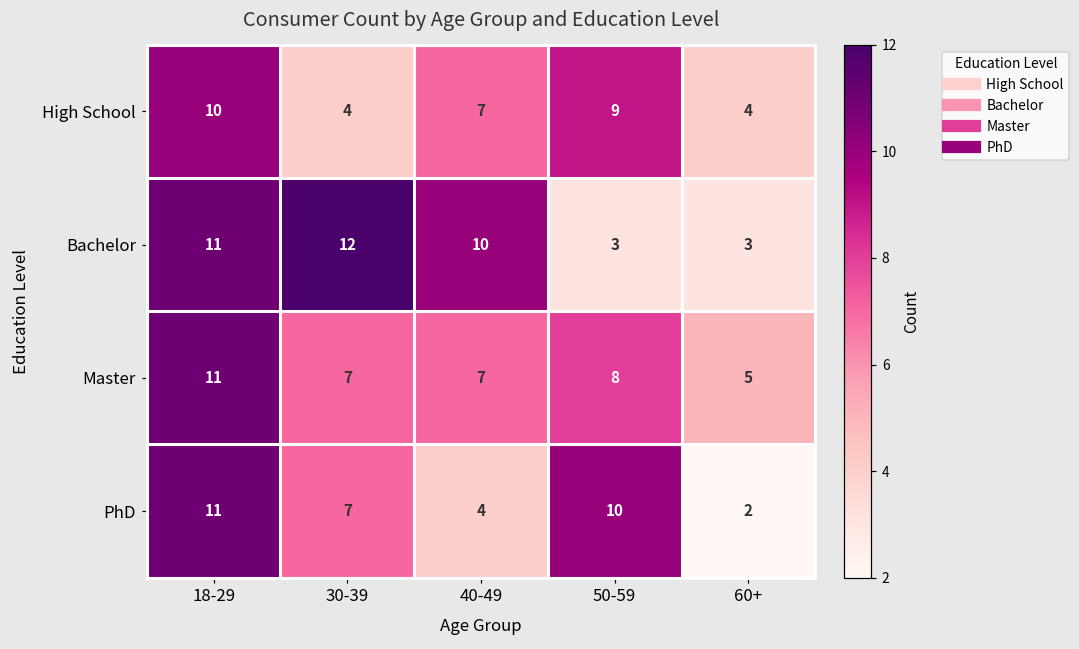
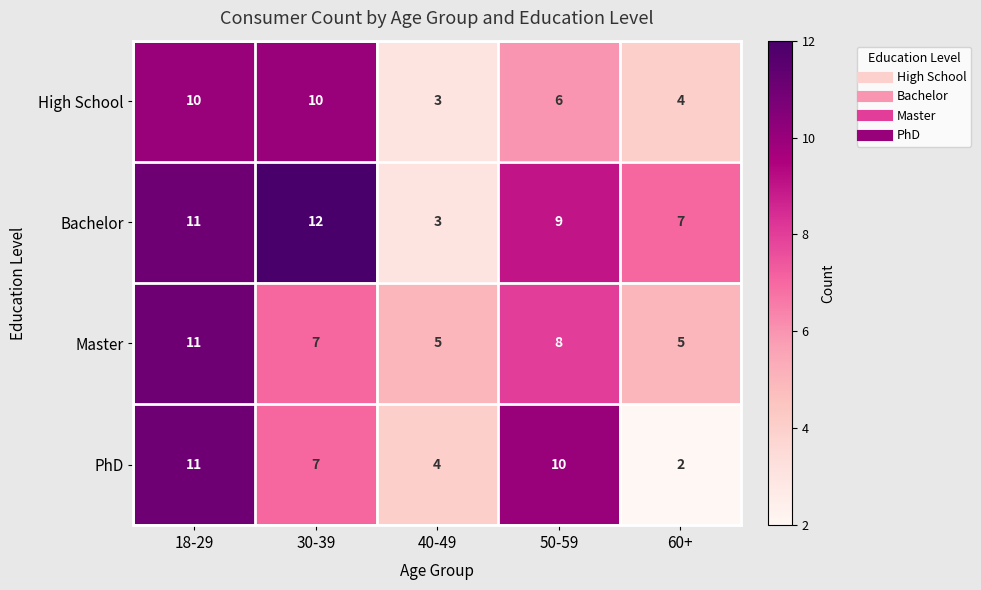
High School, 30-39: 4 -> 10
High School, 40-49: 7 -> 3
High School, 50-59: 9 -> 6
Bachelor, 40-49: 10 -> 3
Bachelor, 50-59: 3 -> 9
Bachelor, 60+: 3 -> 7
Master, 40-49: 7 -> 5
